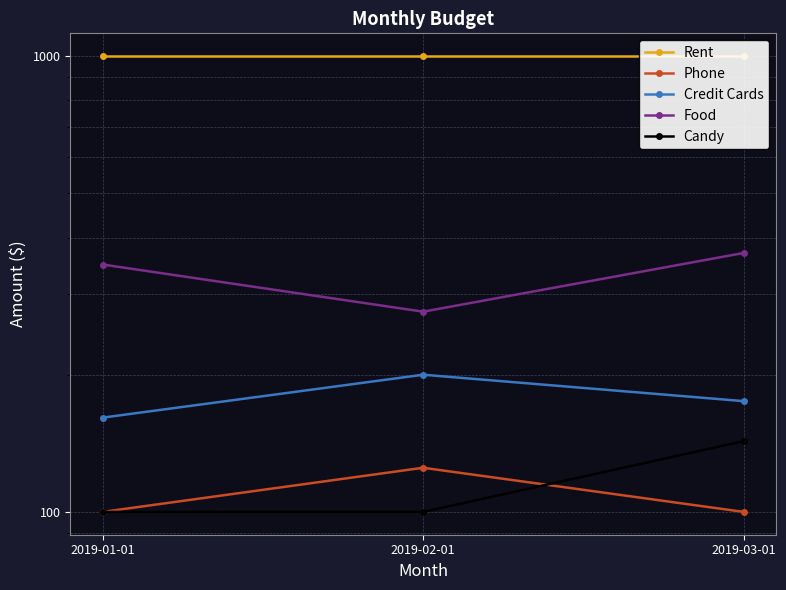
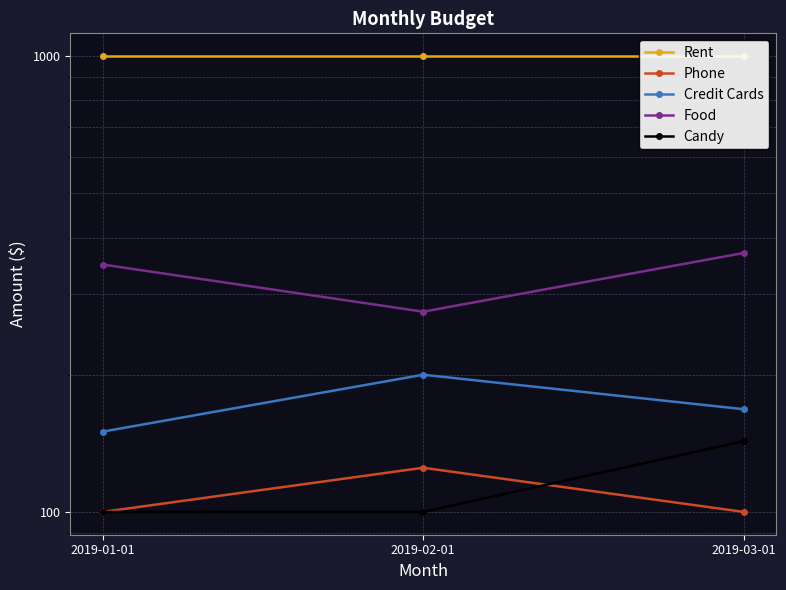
Credit Cards, 2019-01-01: 161 -> 150
Credit Cards, 2019-03-01: 175 -> 168
